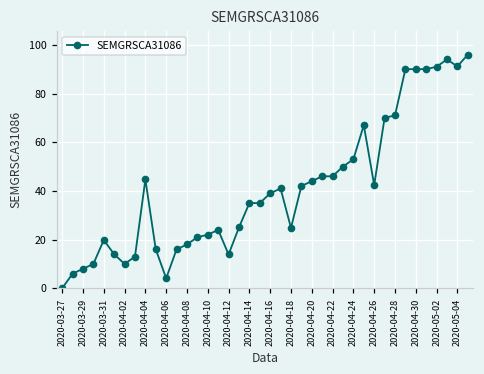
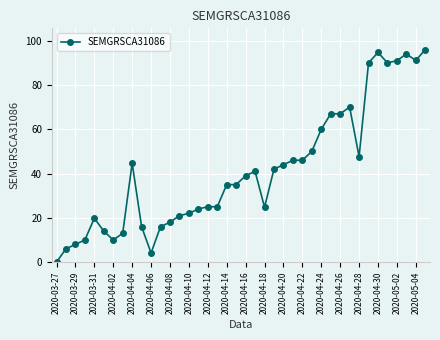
2020-04-12: 14 -> 25
2020-04-24: 53 -> 60
2020-04-26: 42 -> 67
2020-04-28: 71 -> 48
2020-04-30: 90 -> 95
